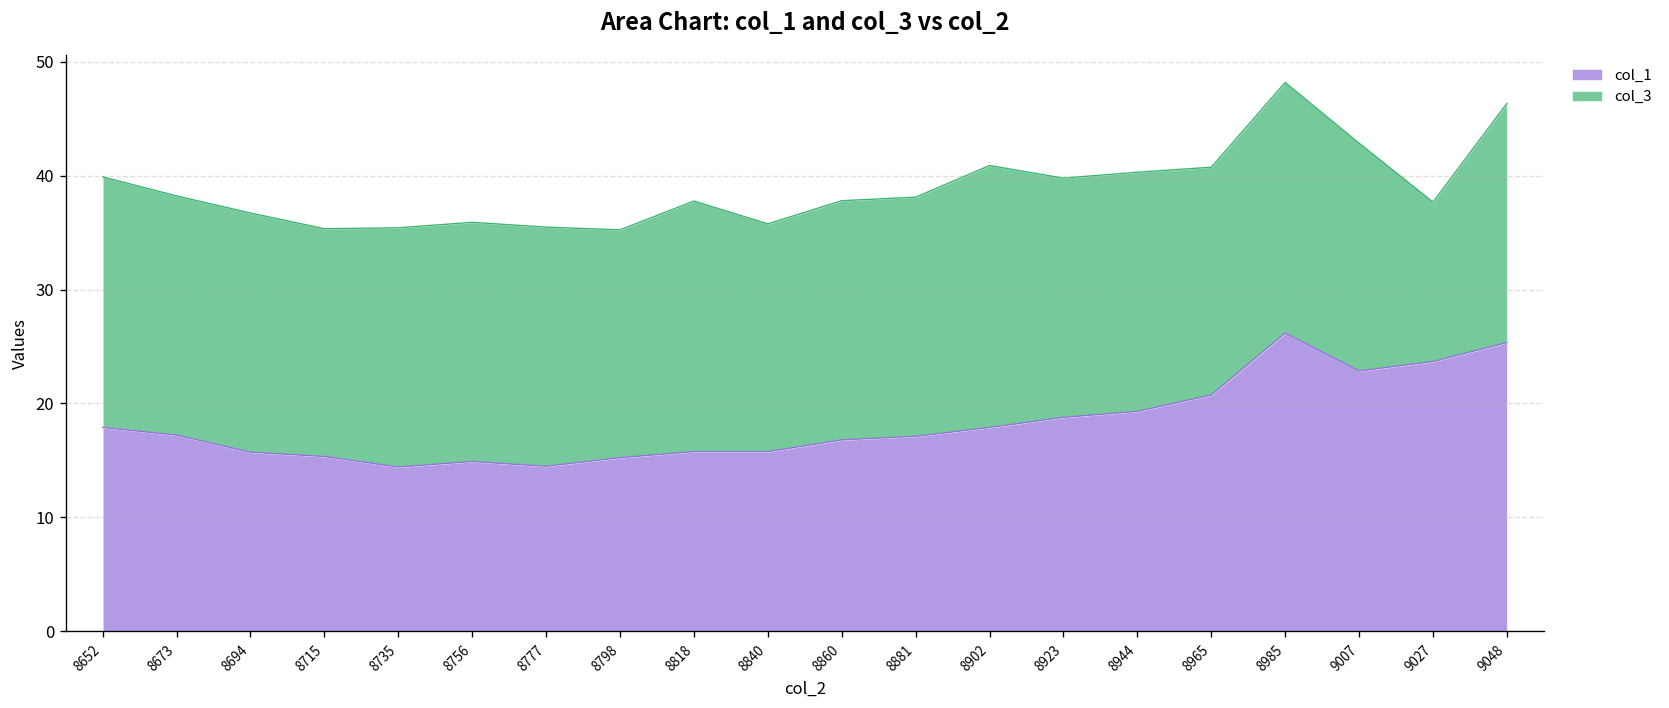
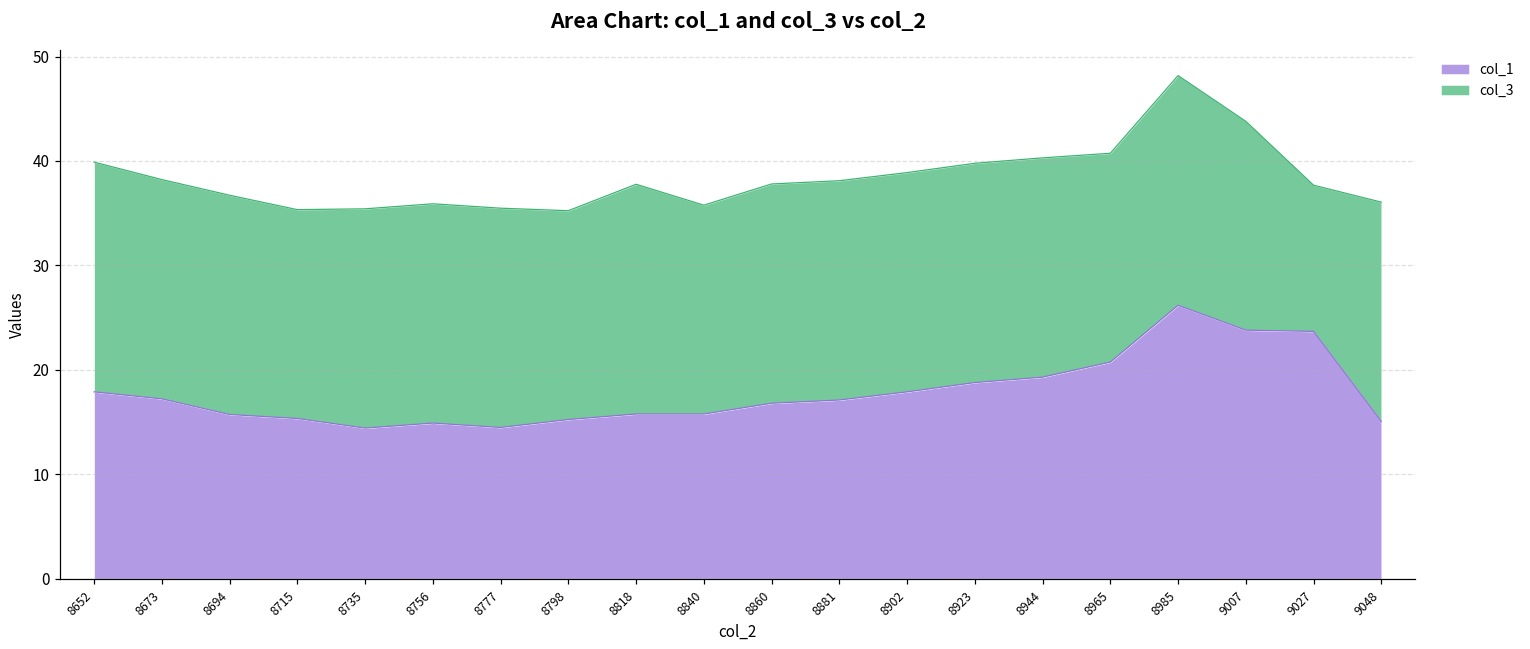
col_3, 8902: 23 -> 21
col_1, 9007: 23 -> 24
col_1, 9048: 25 -> 15
